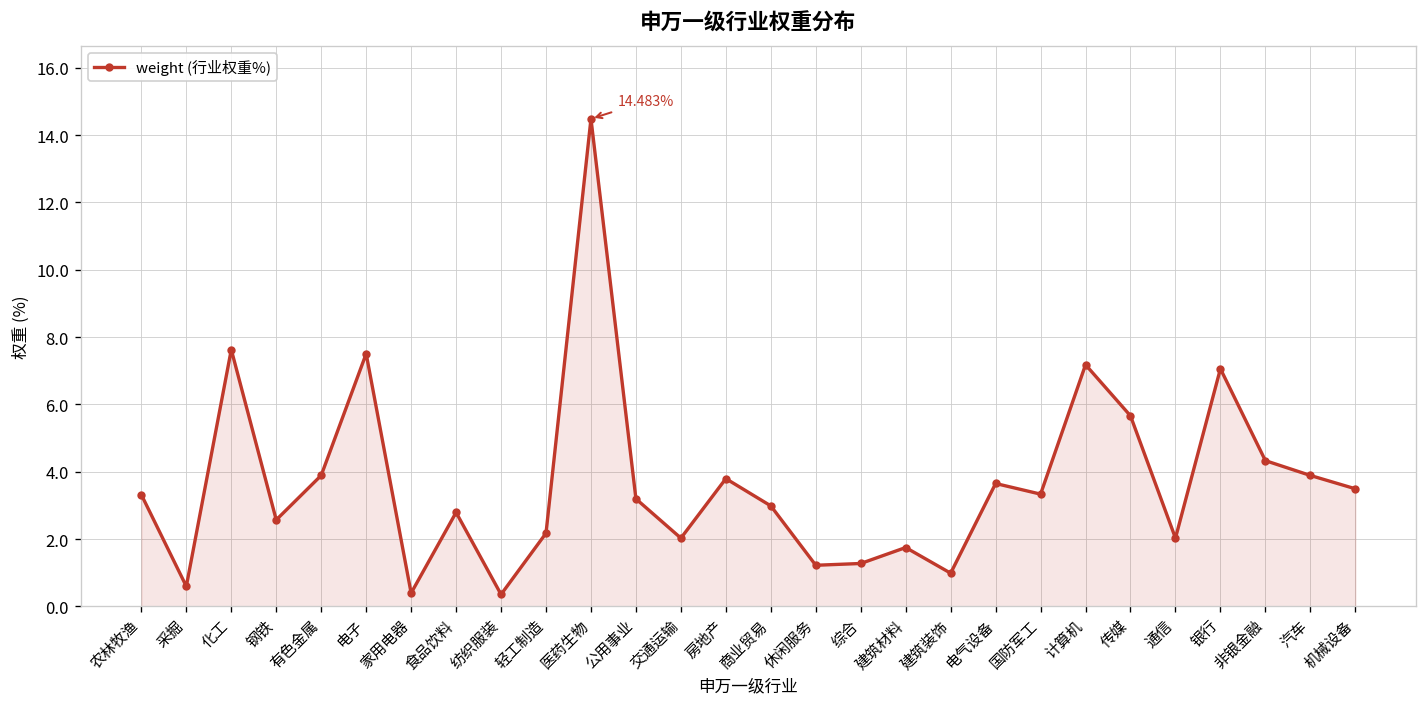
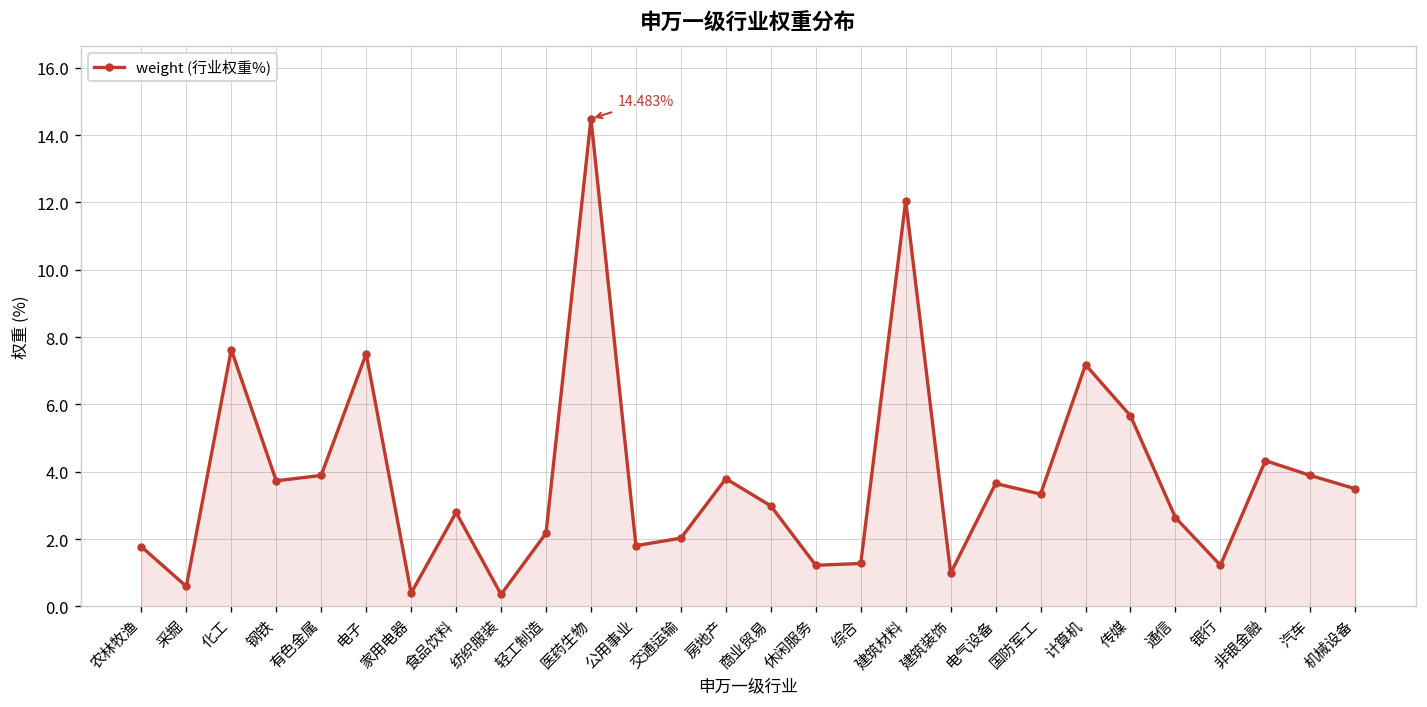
农林牧渔: 3.3 -> 1.8
钢铁: 2.6 -> 3.7
公用事业: 3.2 -> 1.8
建筑材料: 1.7 -> 12.1
通信: 2.0 -> 2.6
银行: 7.1 -> 1.2
